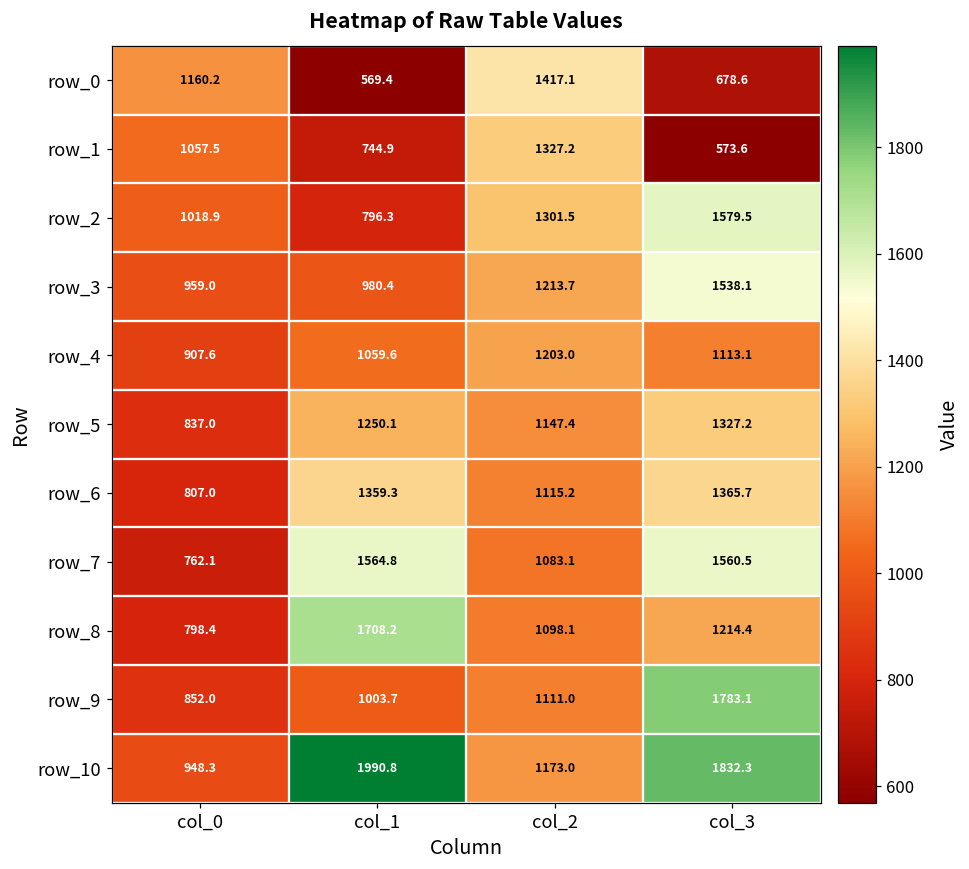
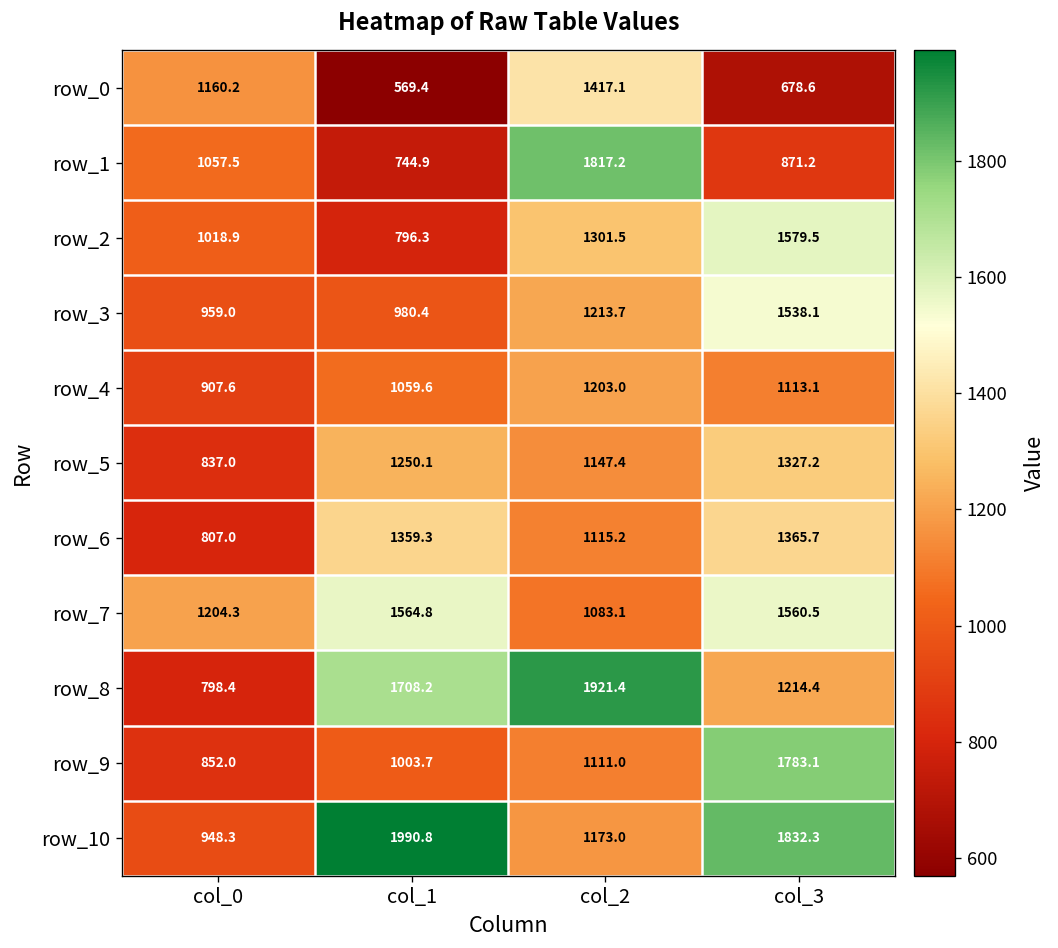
row_1, col_2: 1327.2 -> 1817.2
row_1, col_3: 573.6 -> 871.2
row_7, col_0: 762.1 -> 1204.3
row_8, col_2: 1098.1 -> 1921.4
